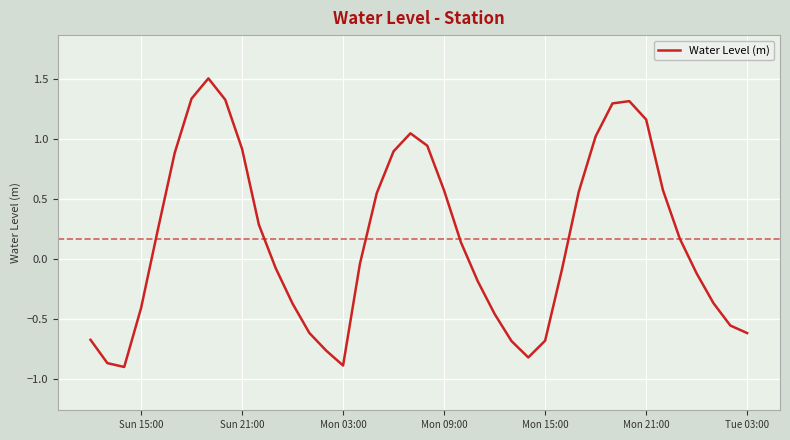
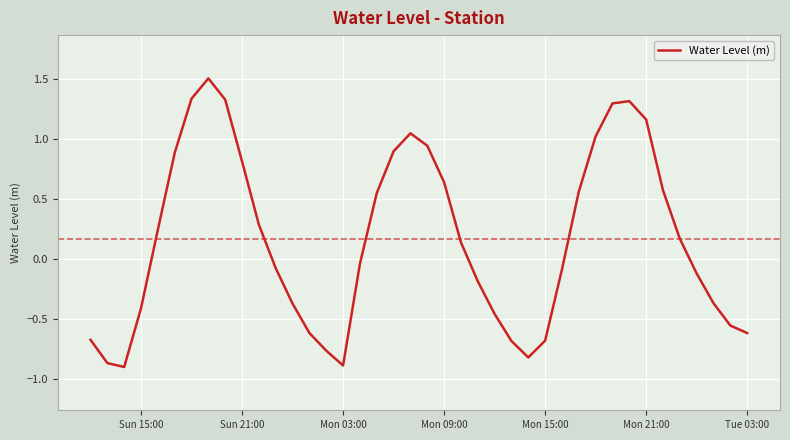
Sun 21:00: 0.92 -> 0.81
Mon 09:00: 0.57 -> 0.64
